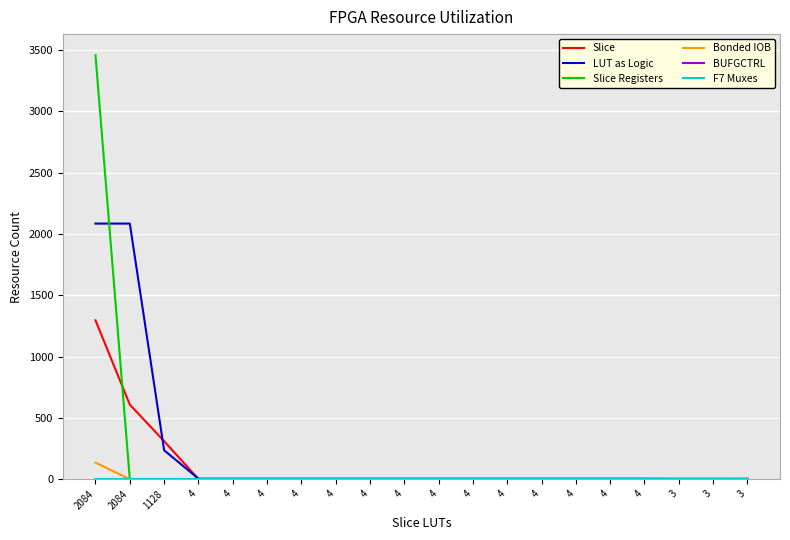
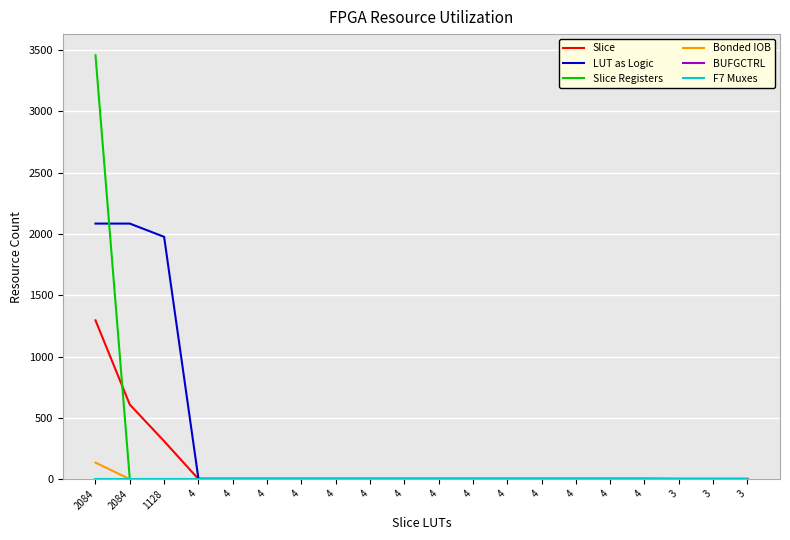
LUT as Logic, 1128: 240 -> 1980
